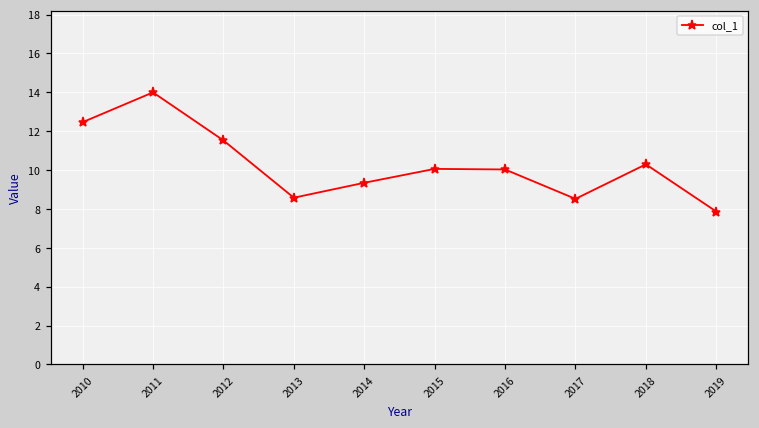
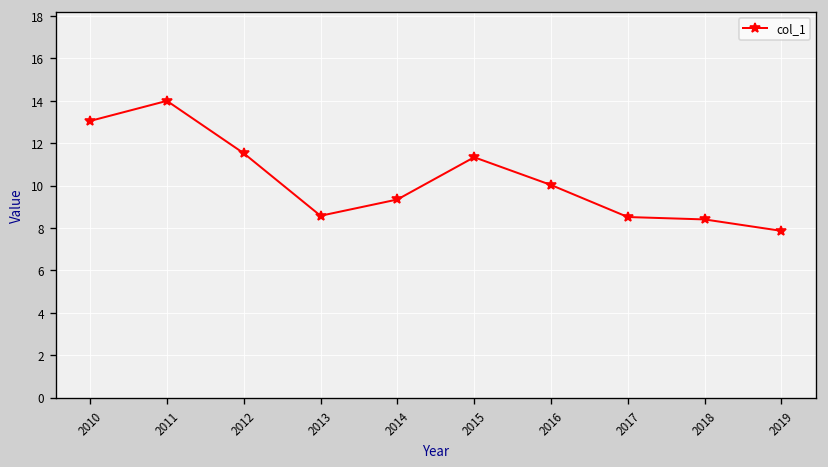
2010: 12.5 -> 13.0
2015: 10.1 -> 11.3
2018: 10.3 -> 8.4
